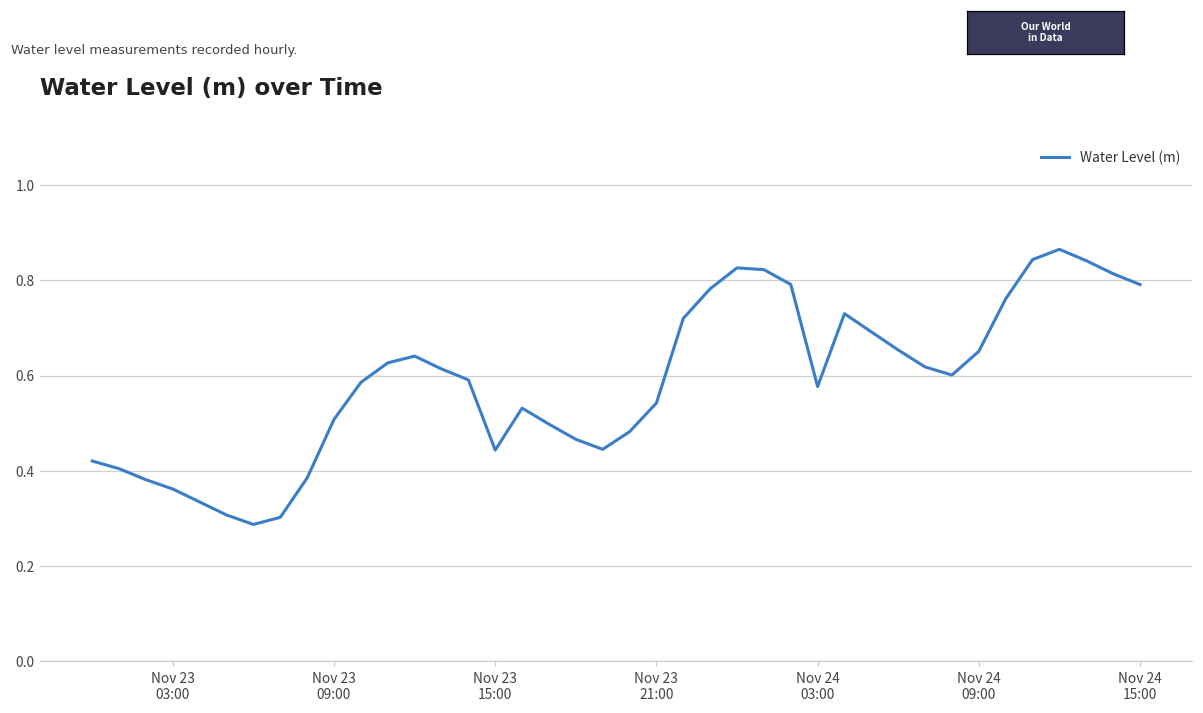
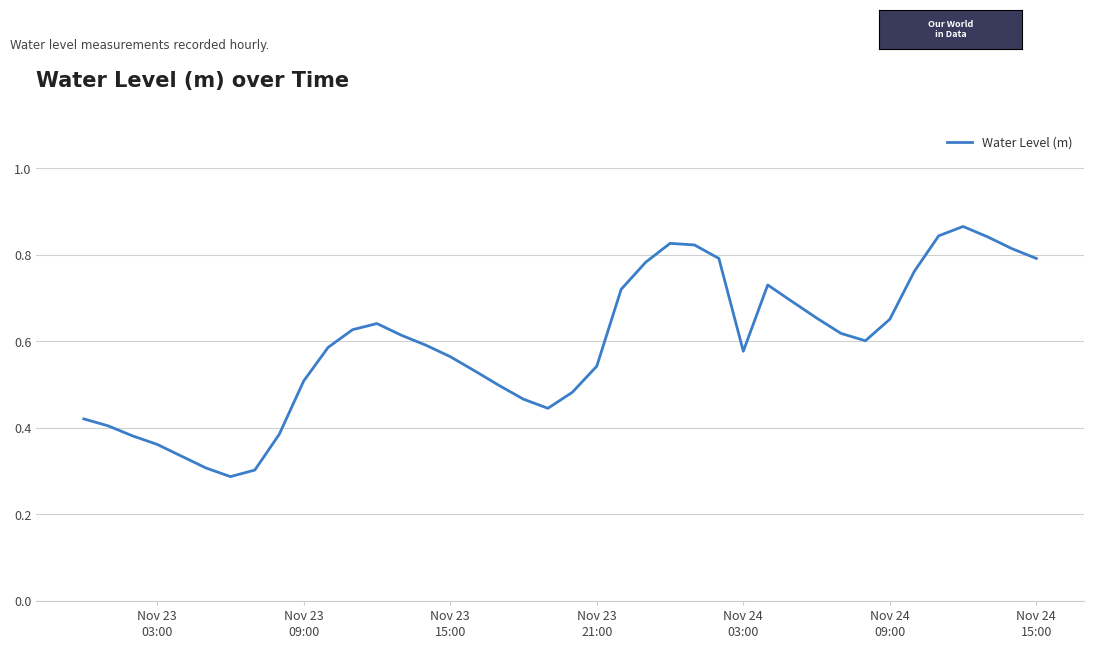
Nov 23 15:00: 0.44 -> 0.56
